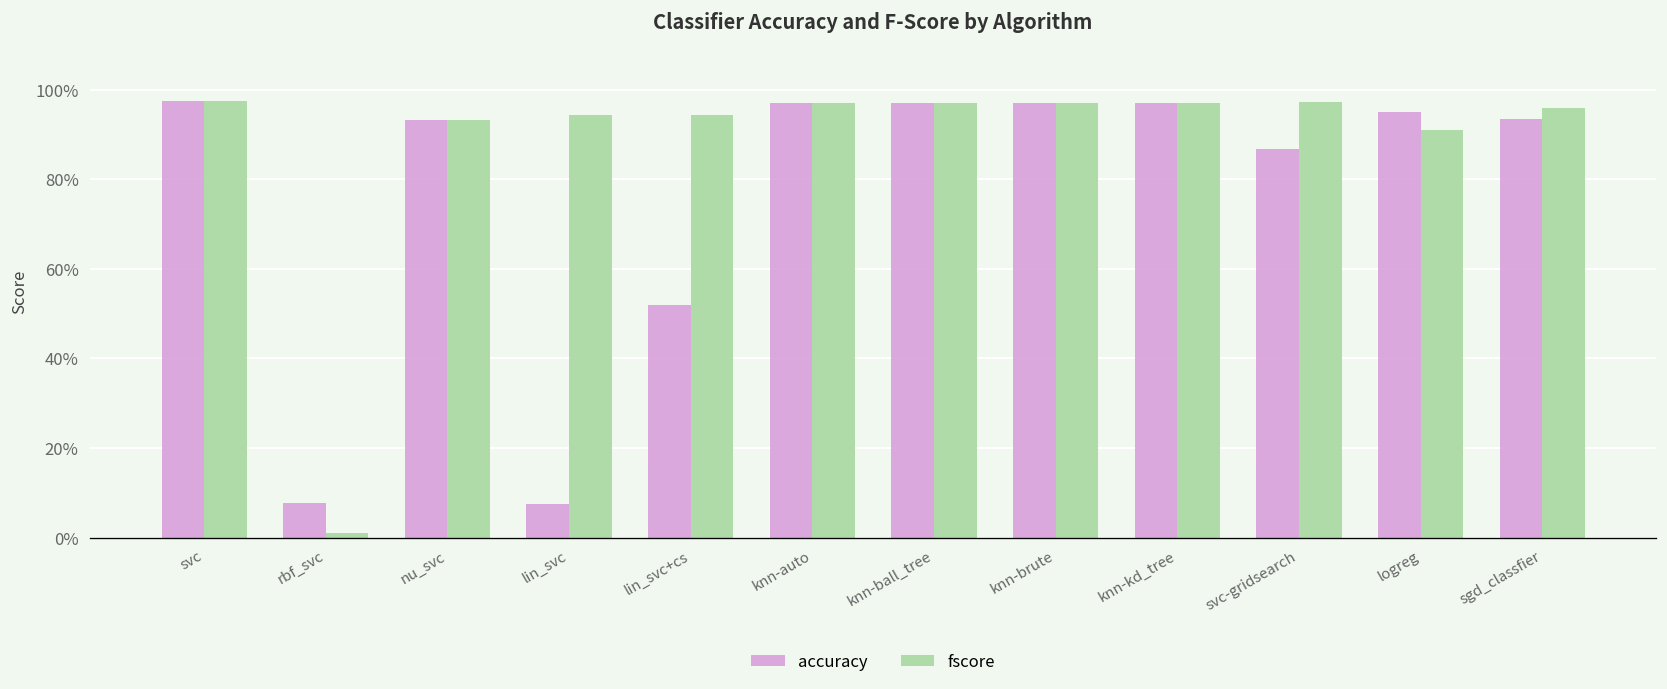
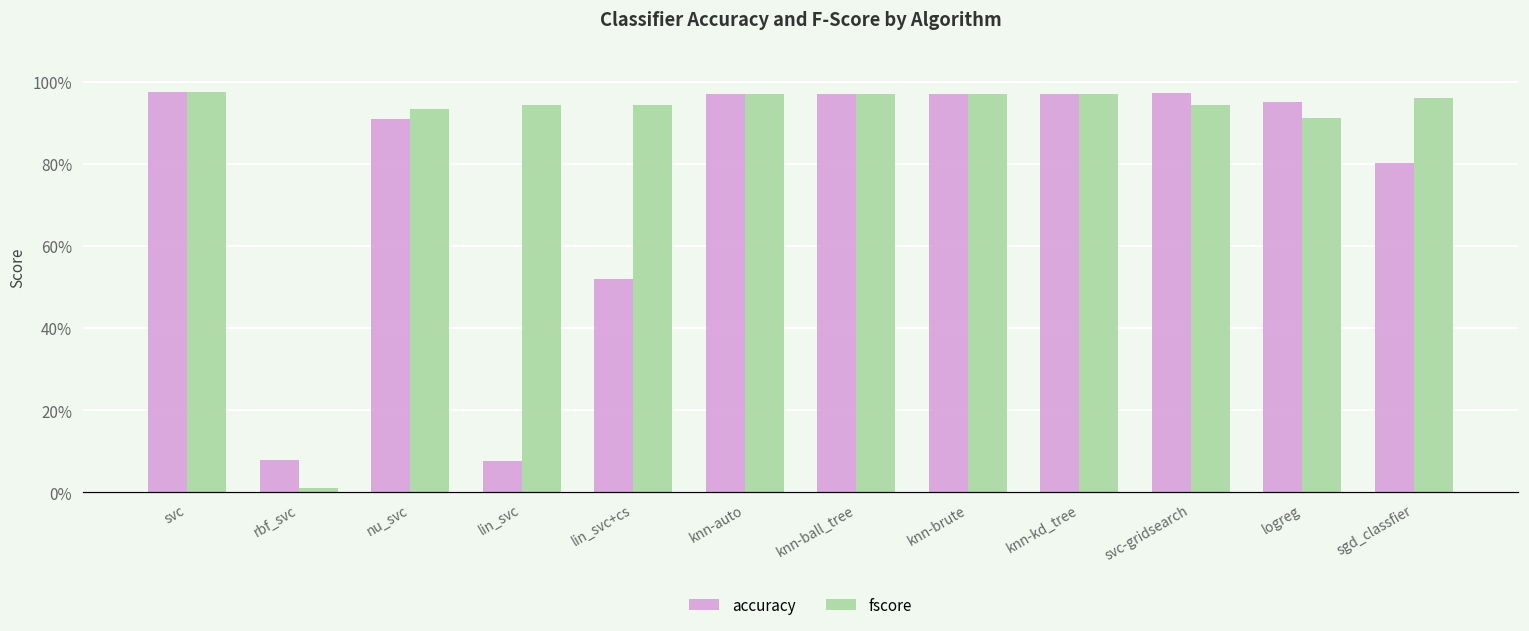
accuracy, nu_svc: 93% -> 91%
accuracy, svc-gridsearch: 87% -> 97%
fscore, svc-gridsearch: 97% -> 94%
accuracy, sgd_classfier: 93% -> 80%
